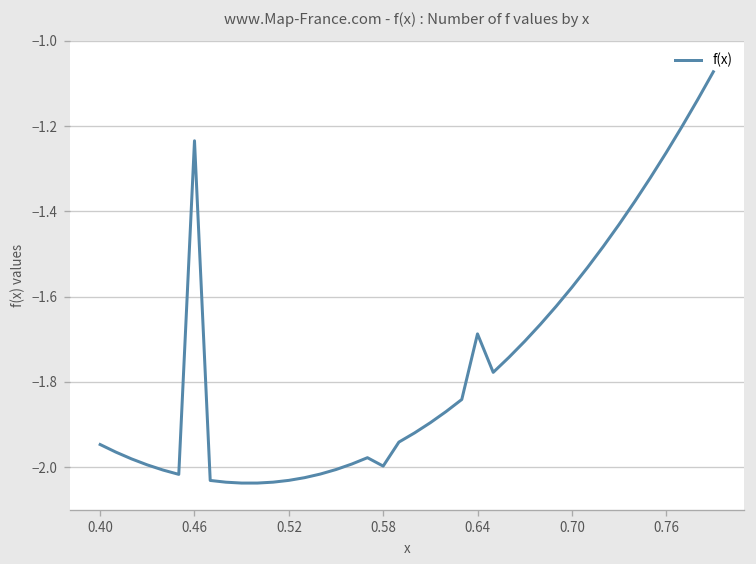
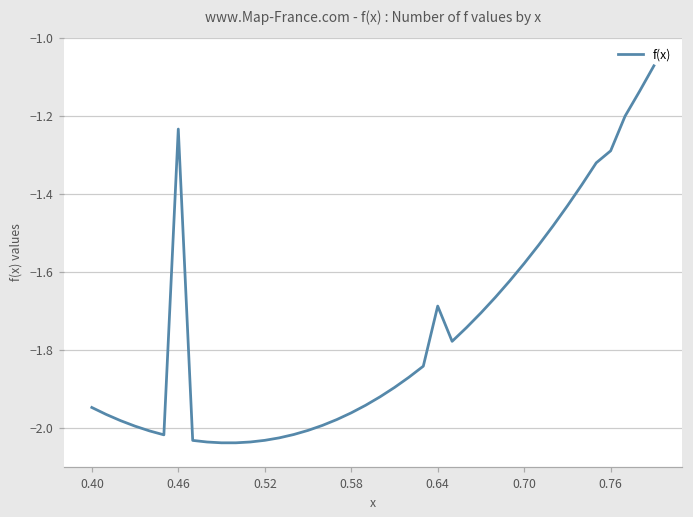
0.58: -2.00 -> -1.96
0.76: -1.26 -> -1.29
